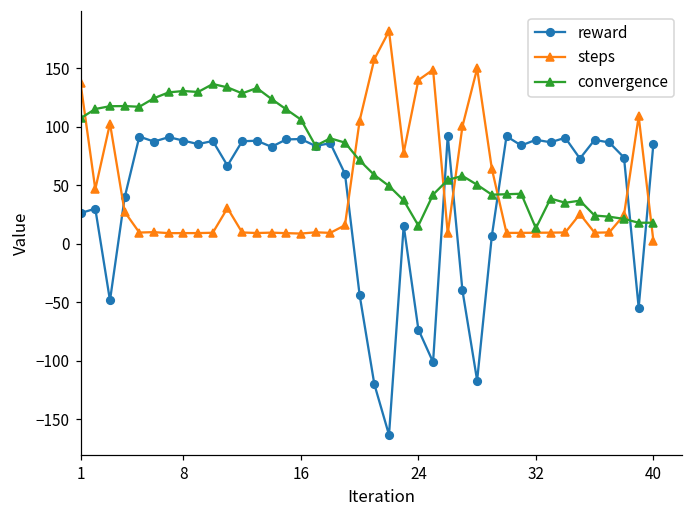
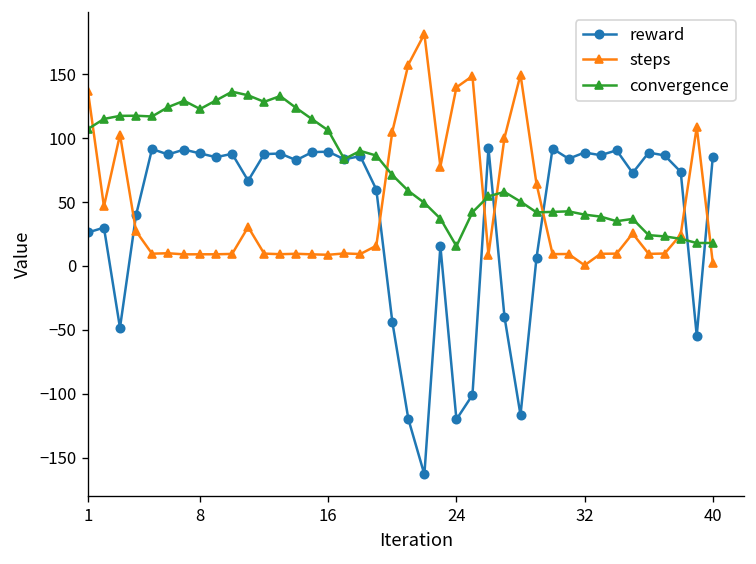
convergence, 8: 130 -> 123
reward, 24: -73 -> -120
steps, 32: 9 -> 0
convergence, 32: 13 -> 40
